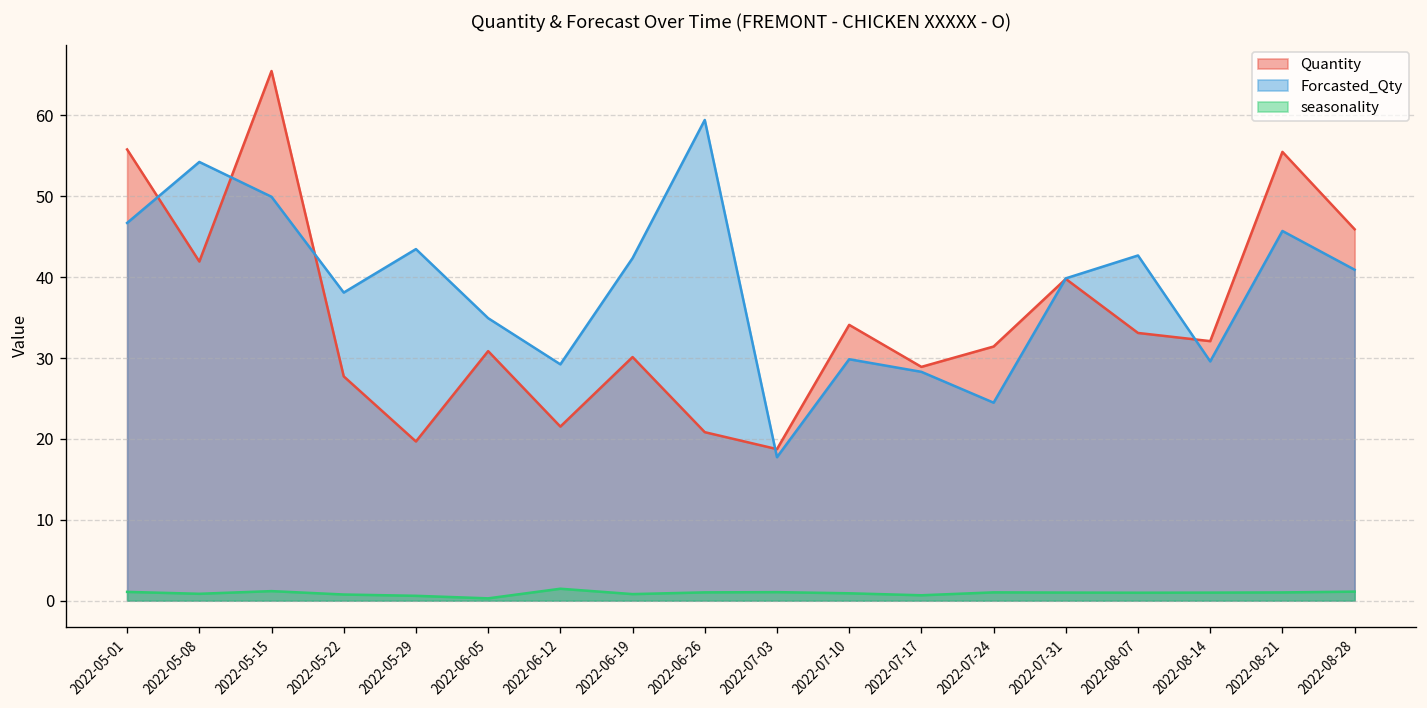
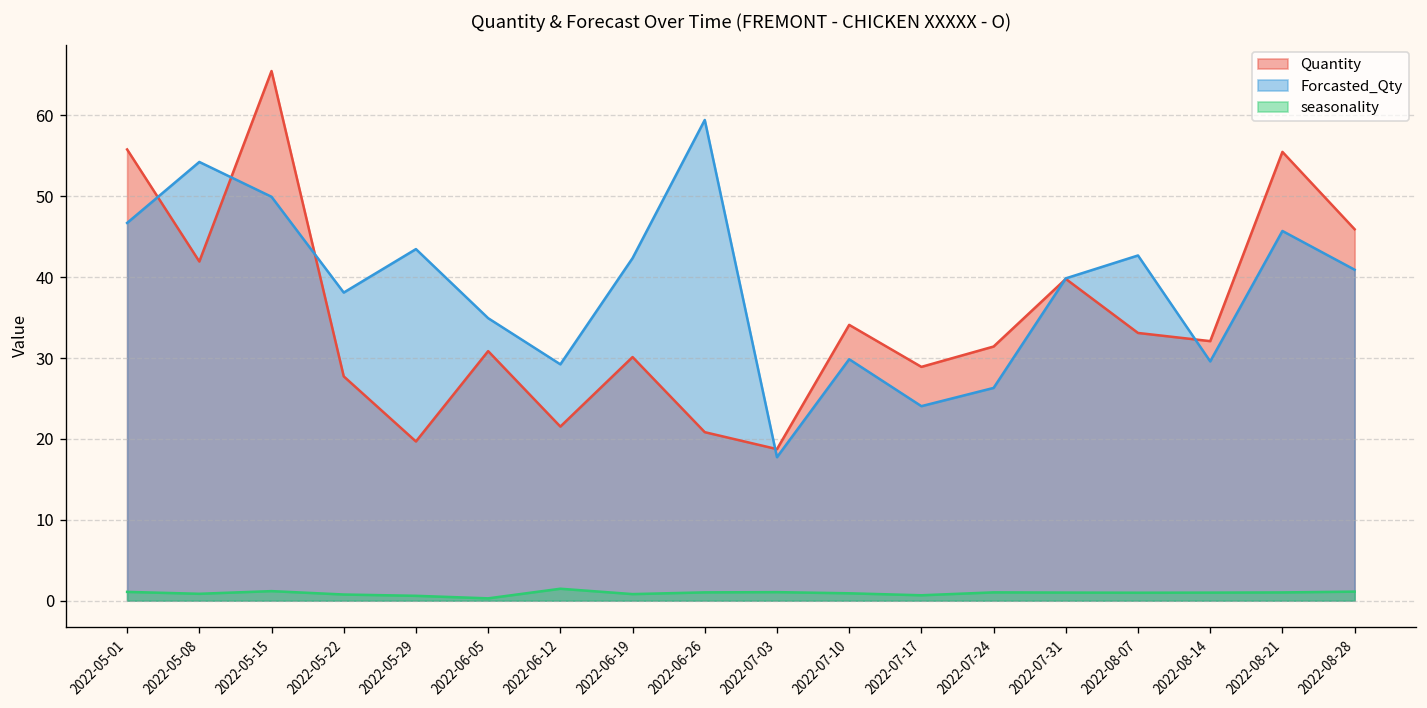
Forcasted_Qty, 2022-07-17: 28 -> 24
Forcasted_Qty, 2022-07-24: 24 -> 26
